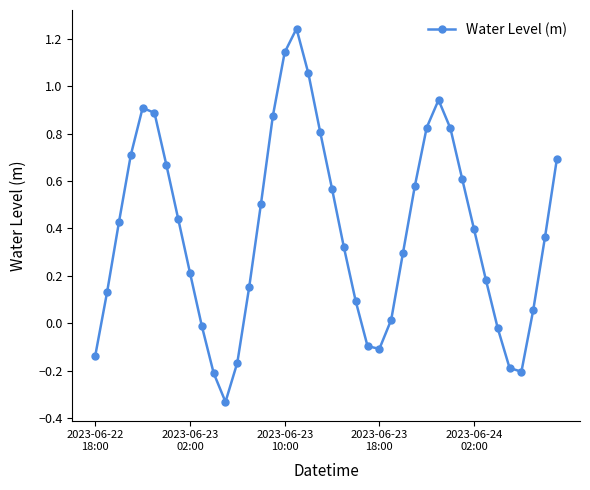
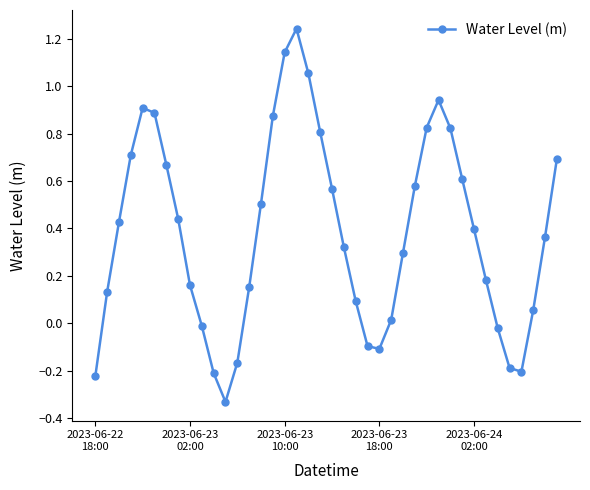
2023-06-22 18:00: -0.14 -> -0.22
2023-06-23 02:00: 0.21 -> 0.16
